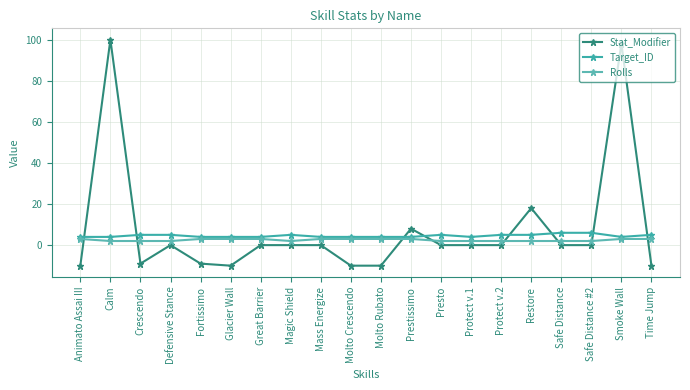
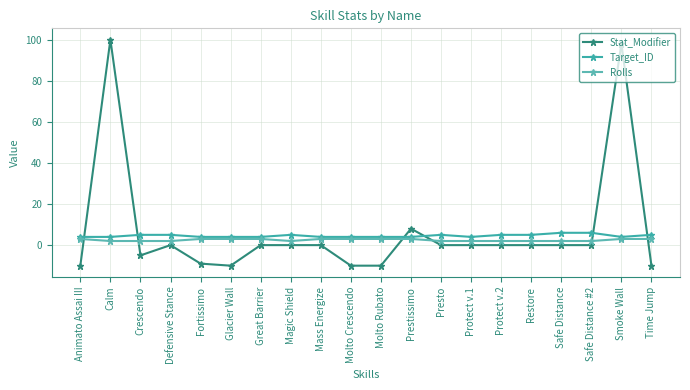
Stat_Modifier, Crescendo: -9 -> -5
Stat_Modifier, Restore: 18 -> 0
